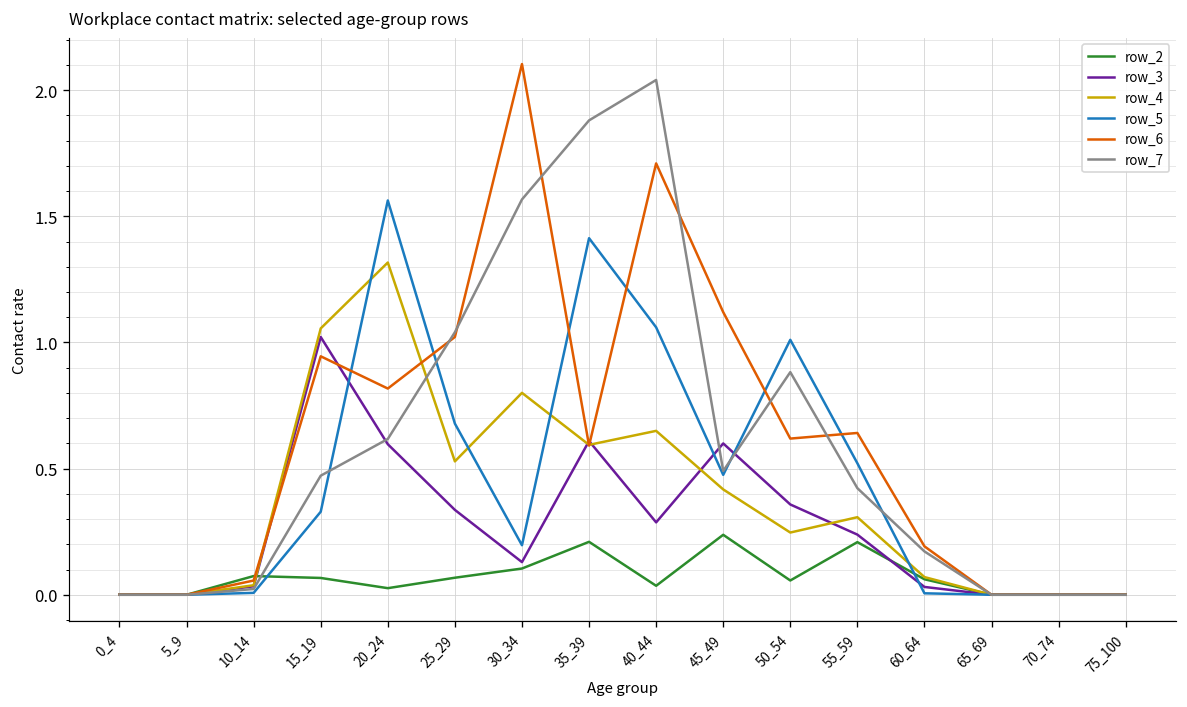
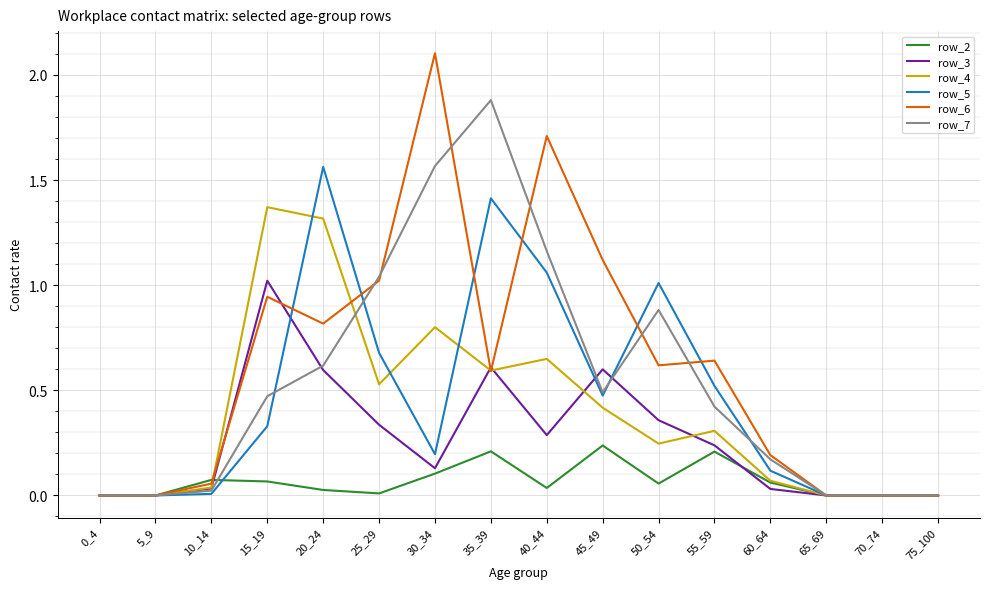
row_4, 15_19: 1.06 -> 1.37
row_2, 25_29: 0.07 -> 0.01
row_7, 40_44: 2.04 -> 1.16
row_5, 60_64: 0.01 -> 0.12
